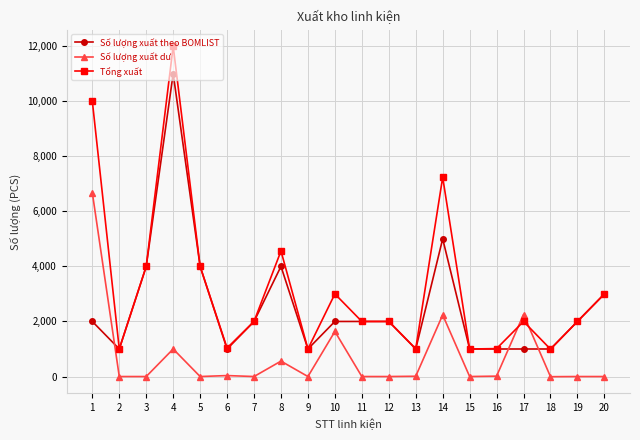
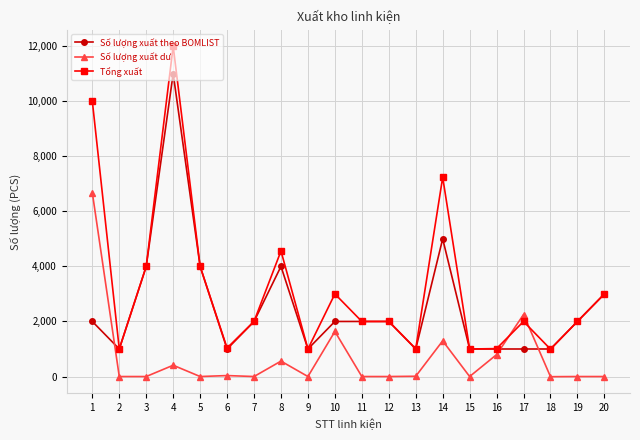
Số lượng xuất dư, 4: 1,000 -> 400
Số lượng xuất dư, 14: 2,200 -> 1,300
Số lượng xuất dư, 16: 0 -> 800
